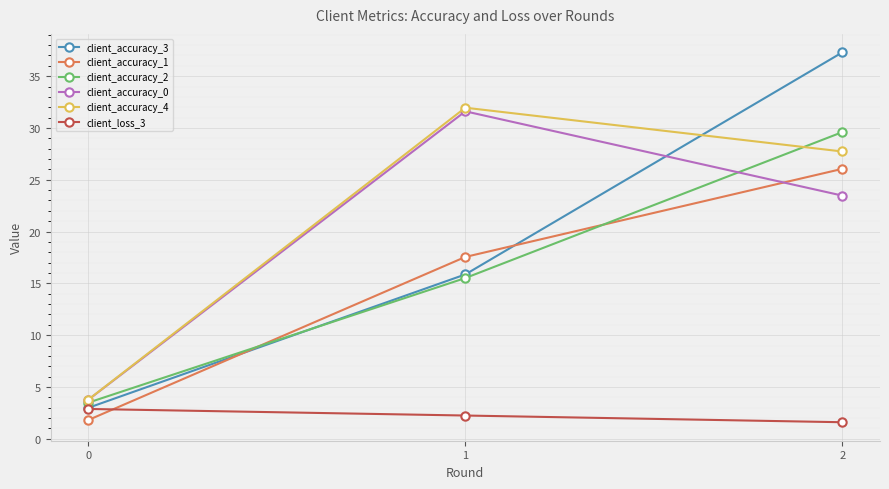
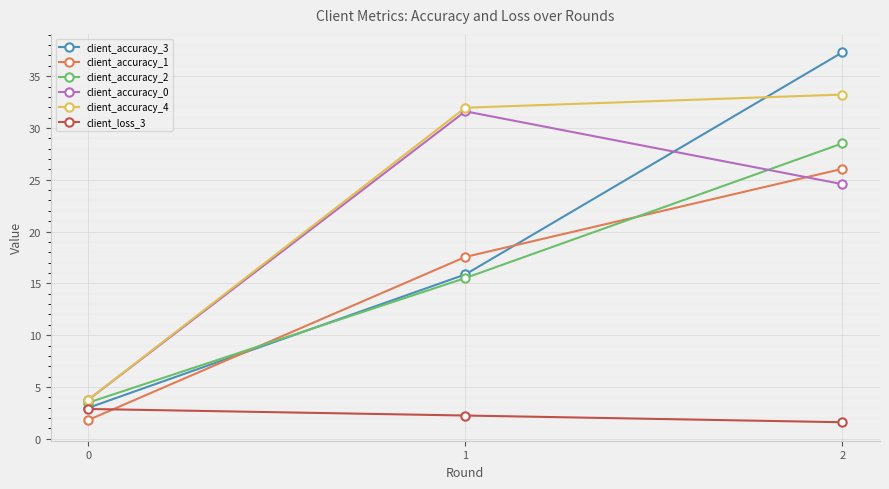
client_accuracy_2, 2: 29.6 -> 28.5
client_accuracy_0, 2: 23.5 -> 24.6
client_accuracy_4, 2: 27.7 -> 33.2
